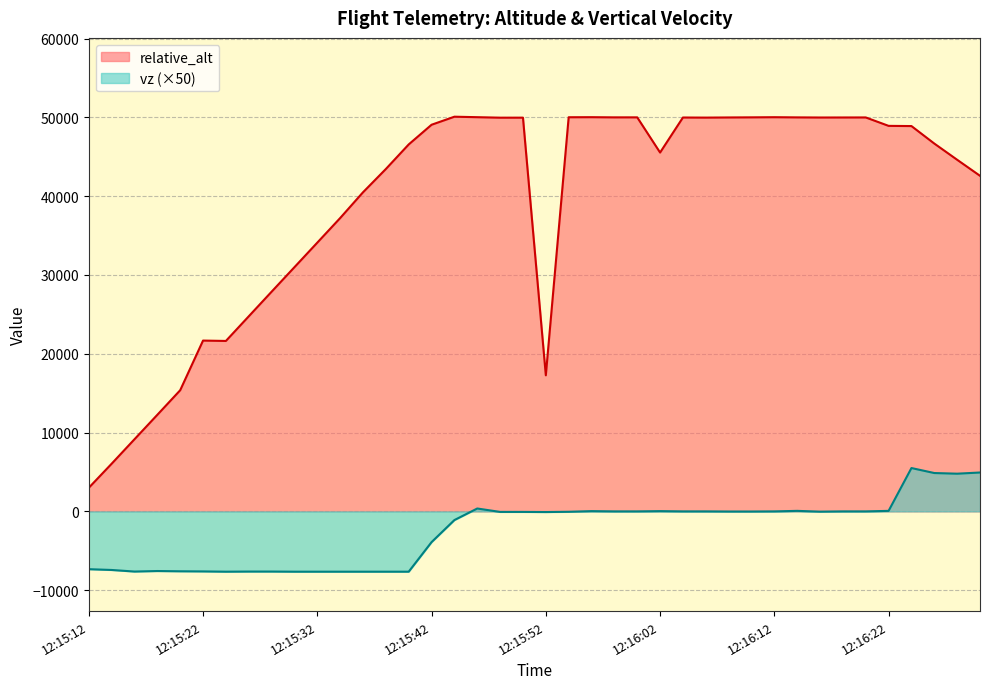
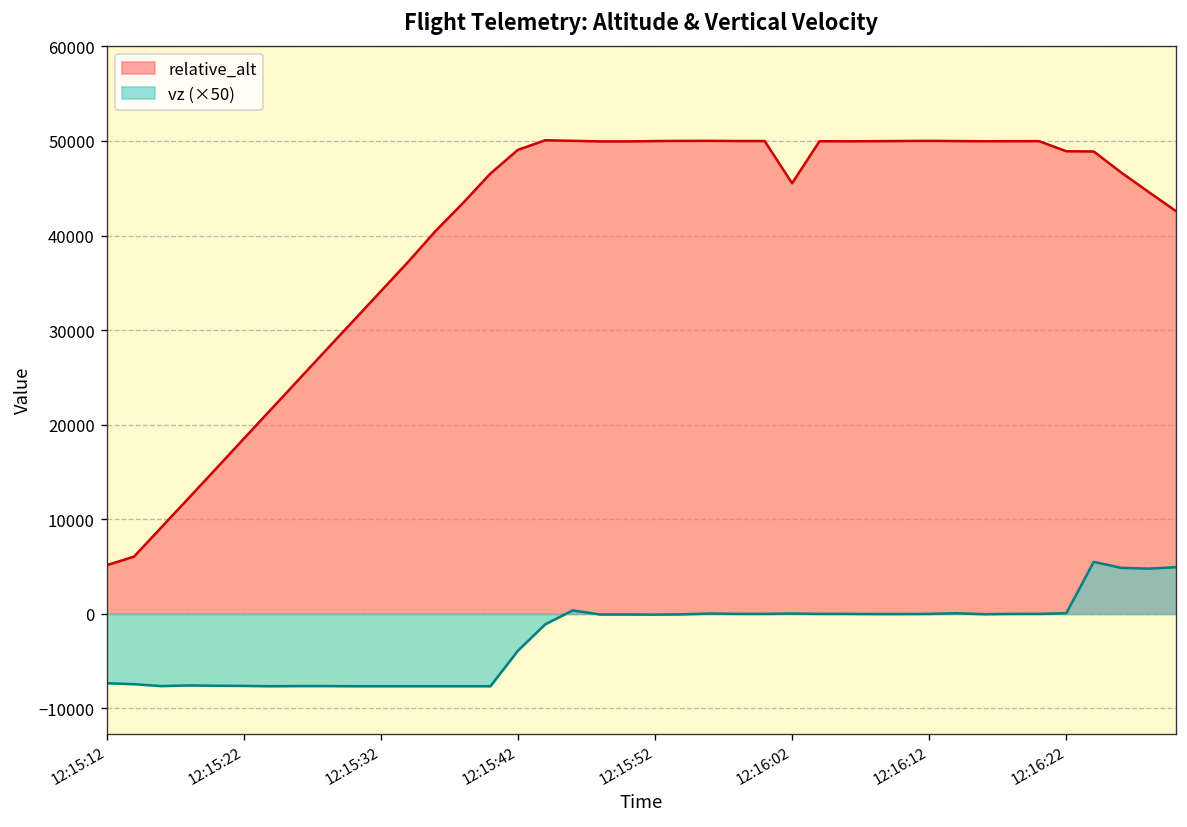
relative_alt, 12:15:12: 3000 -> 5000
relative_alt, 12:15:22: 22000 -> 19000
relative_alt, 12:15:52: 17000 -> 50000
